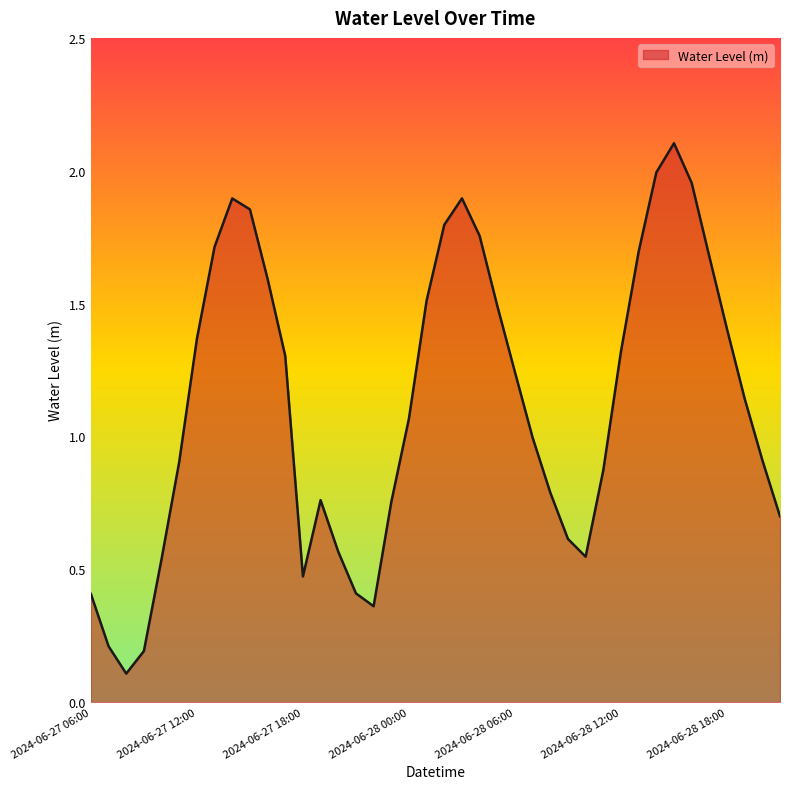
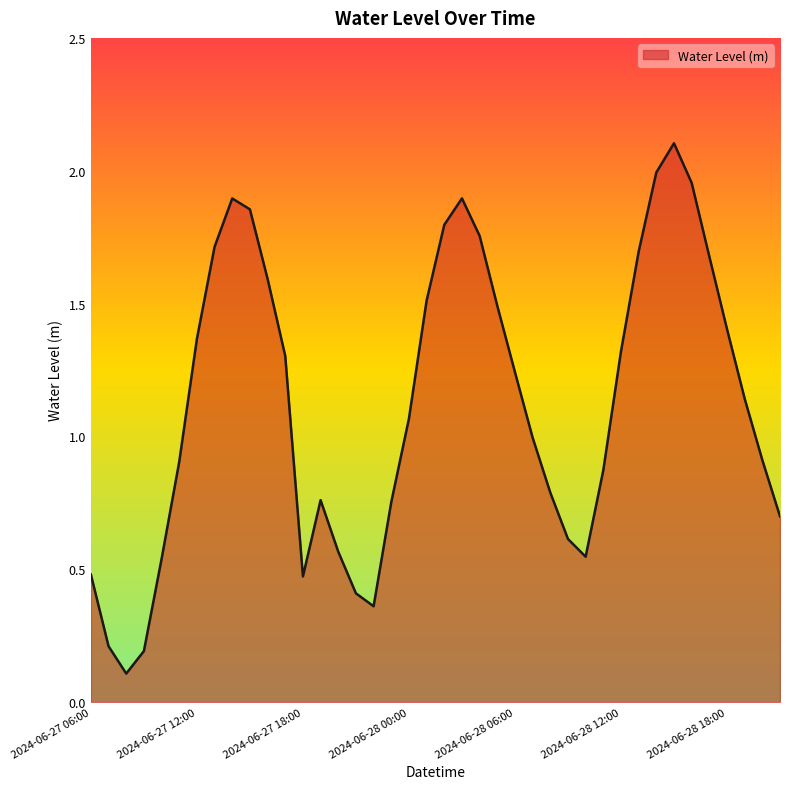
2024-06-27 06:00: 0.41 -> 0.48
